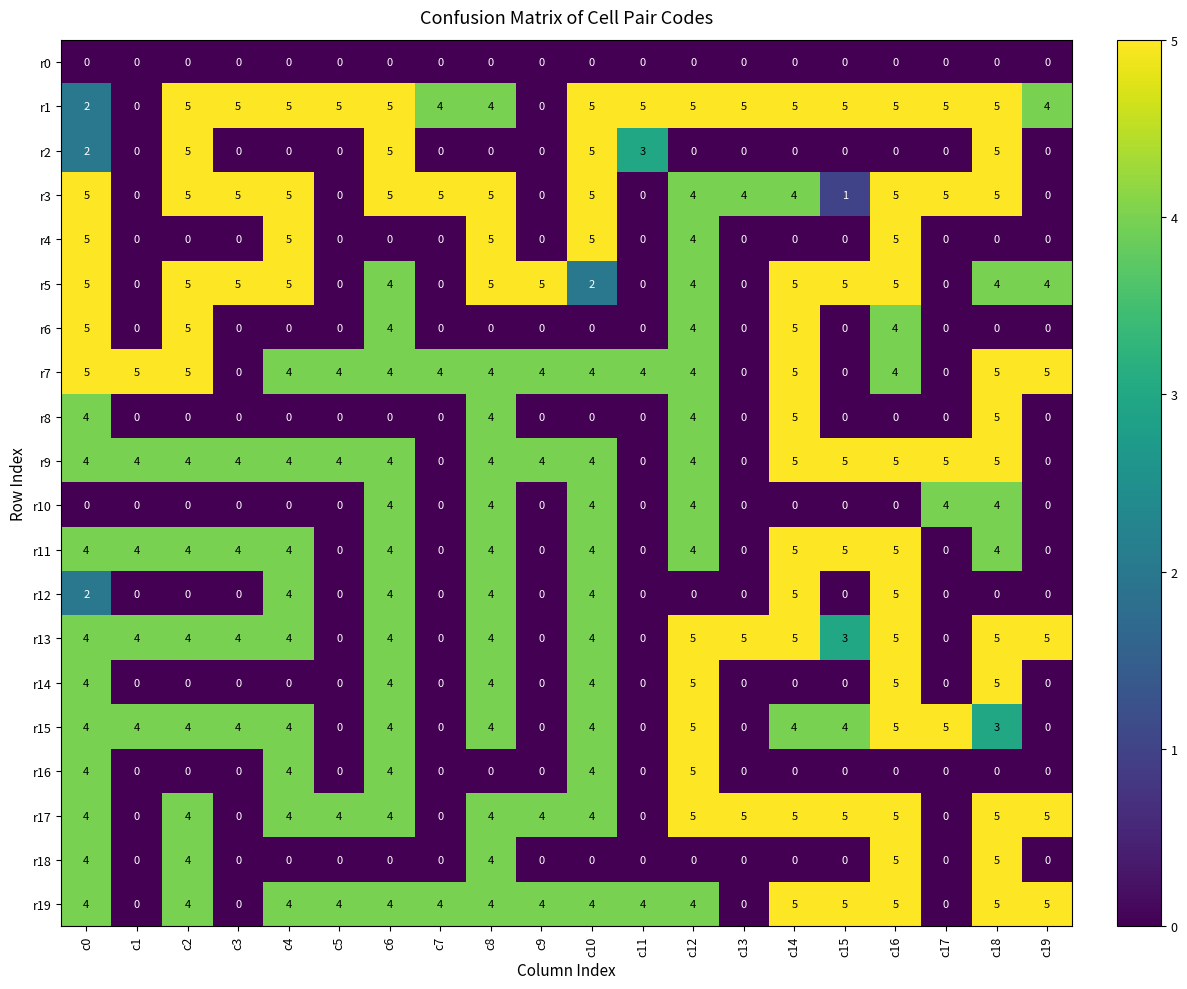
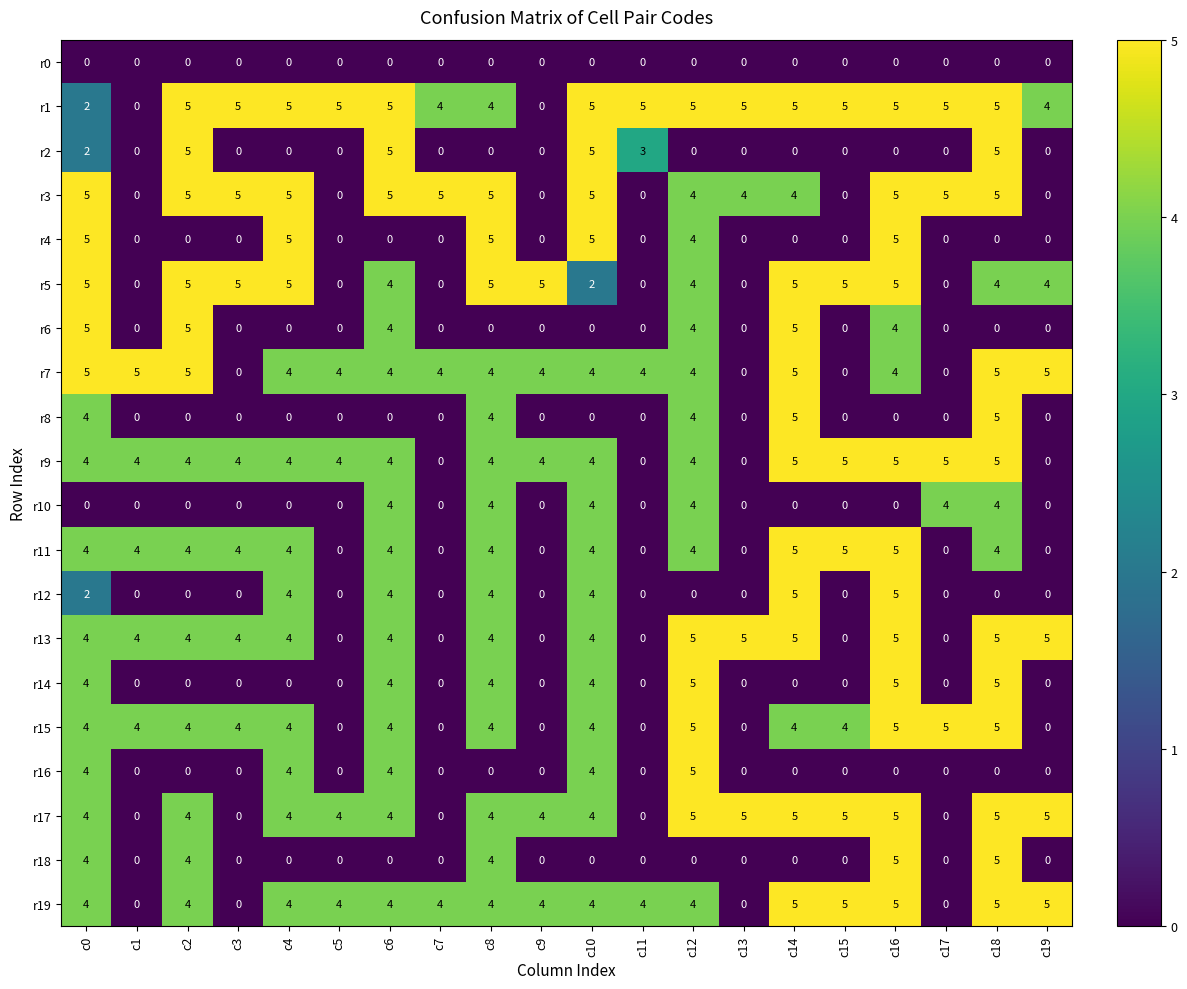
r3, c15: 1 -> 0
r13, c15: 3 -> 0
r15, c18: 3 -> 5
